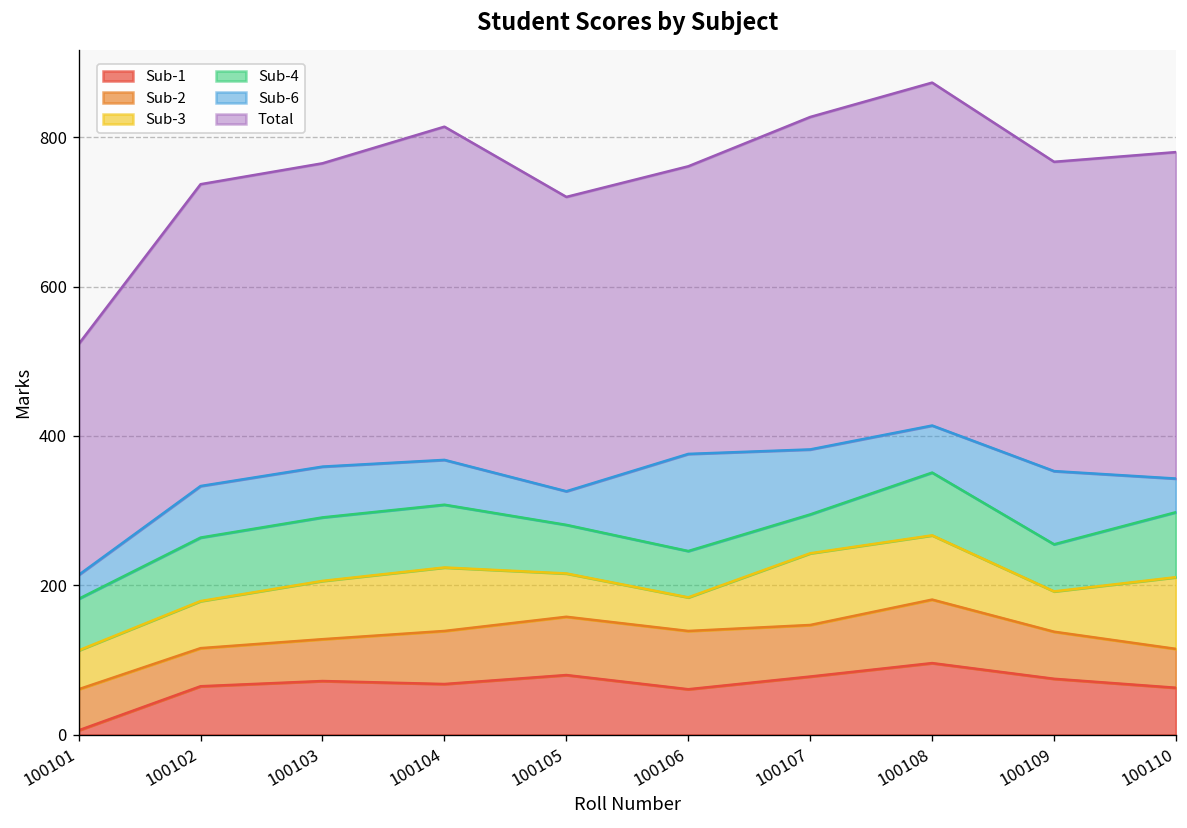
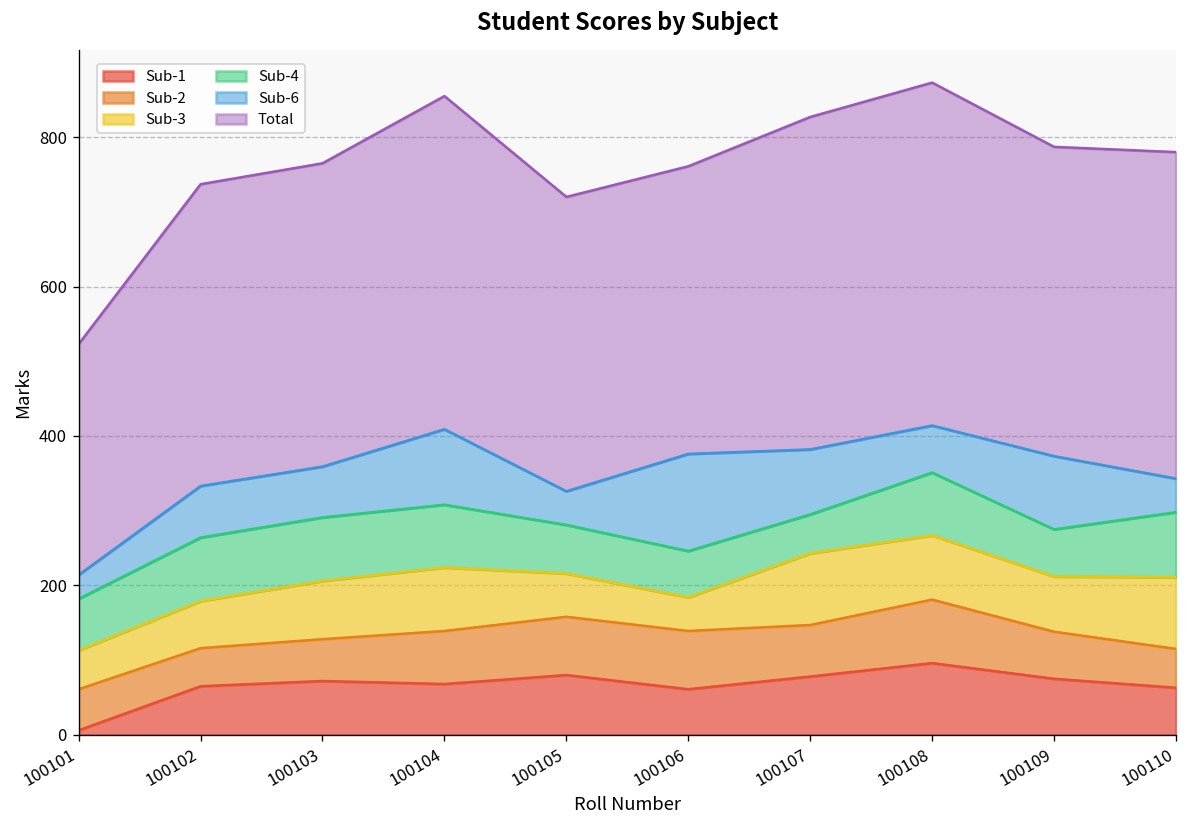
Sub-6, 100104: 60 -> 100
Sub-3, 100109: 50 -> 70
